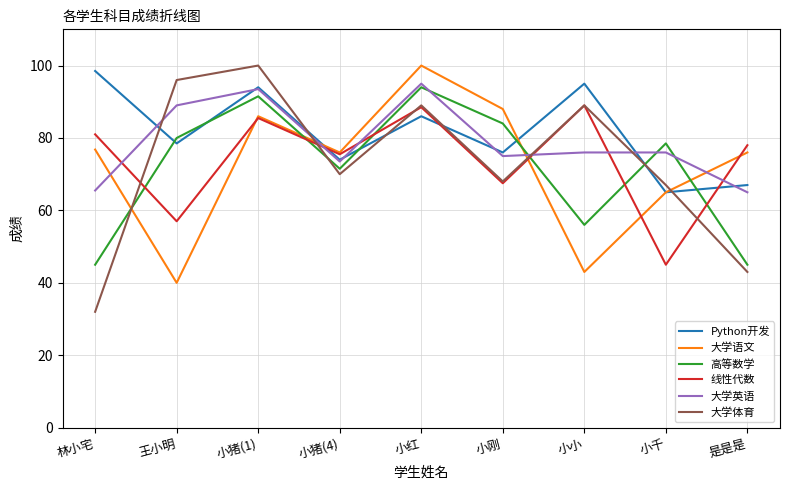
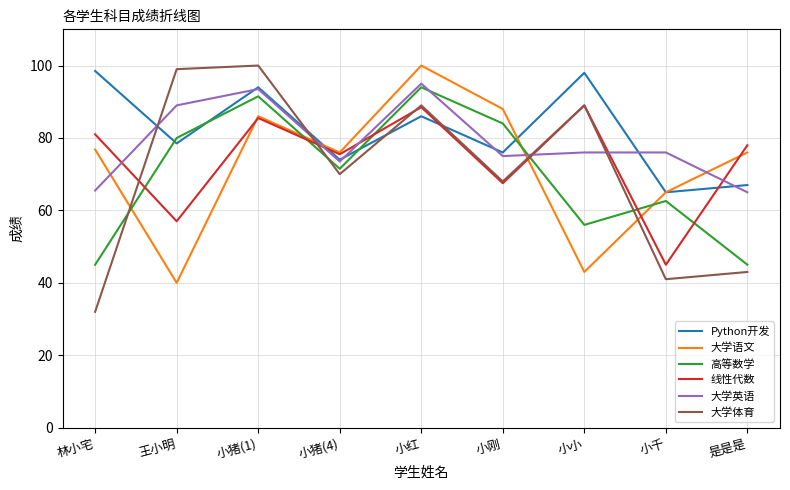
大学体育, 王小明: 96 -> 99
Python开发, 小小: 95 -> 98
高等数学, 小千: 79 -> 63
大学体育, 小千: 67 -> 41
